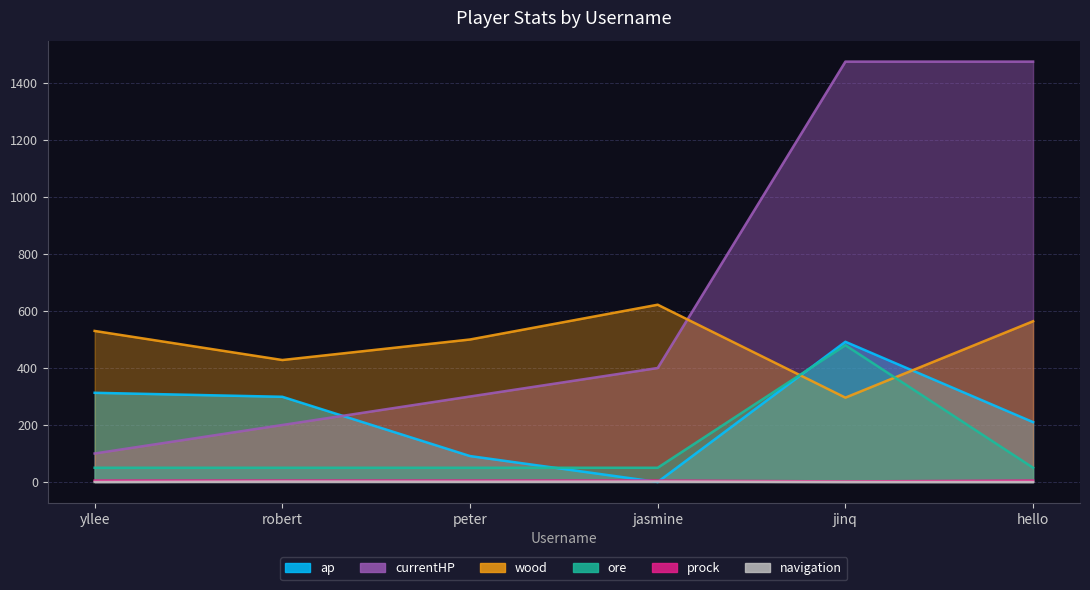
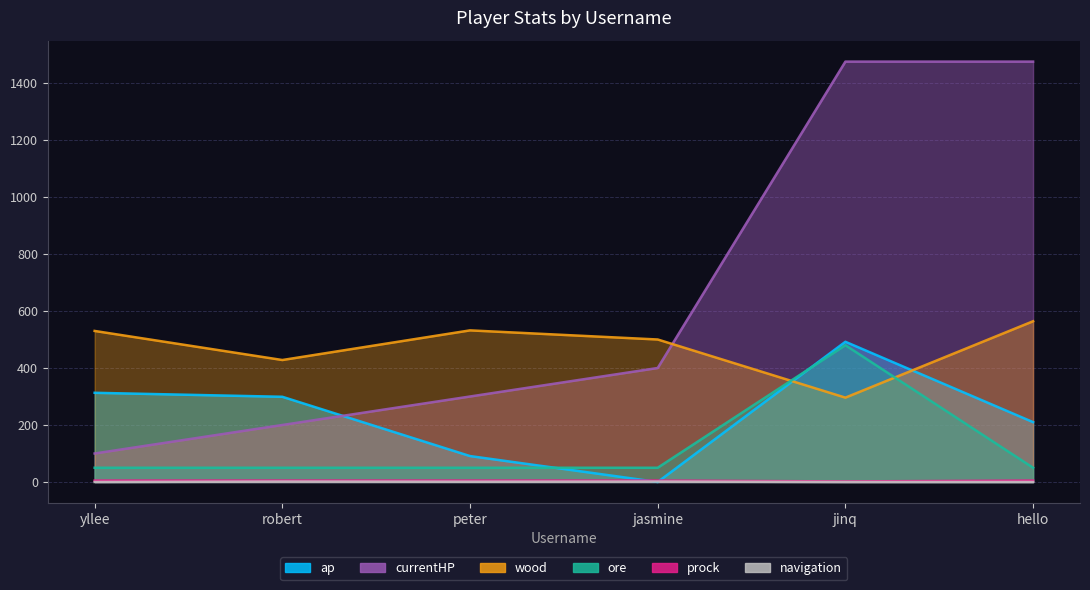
wood, peter: 500 -> 530
wood, jasmine: 620 -> 500
